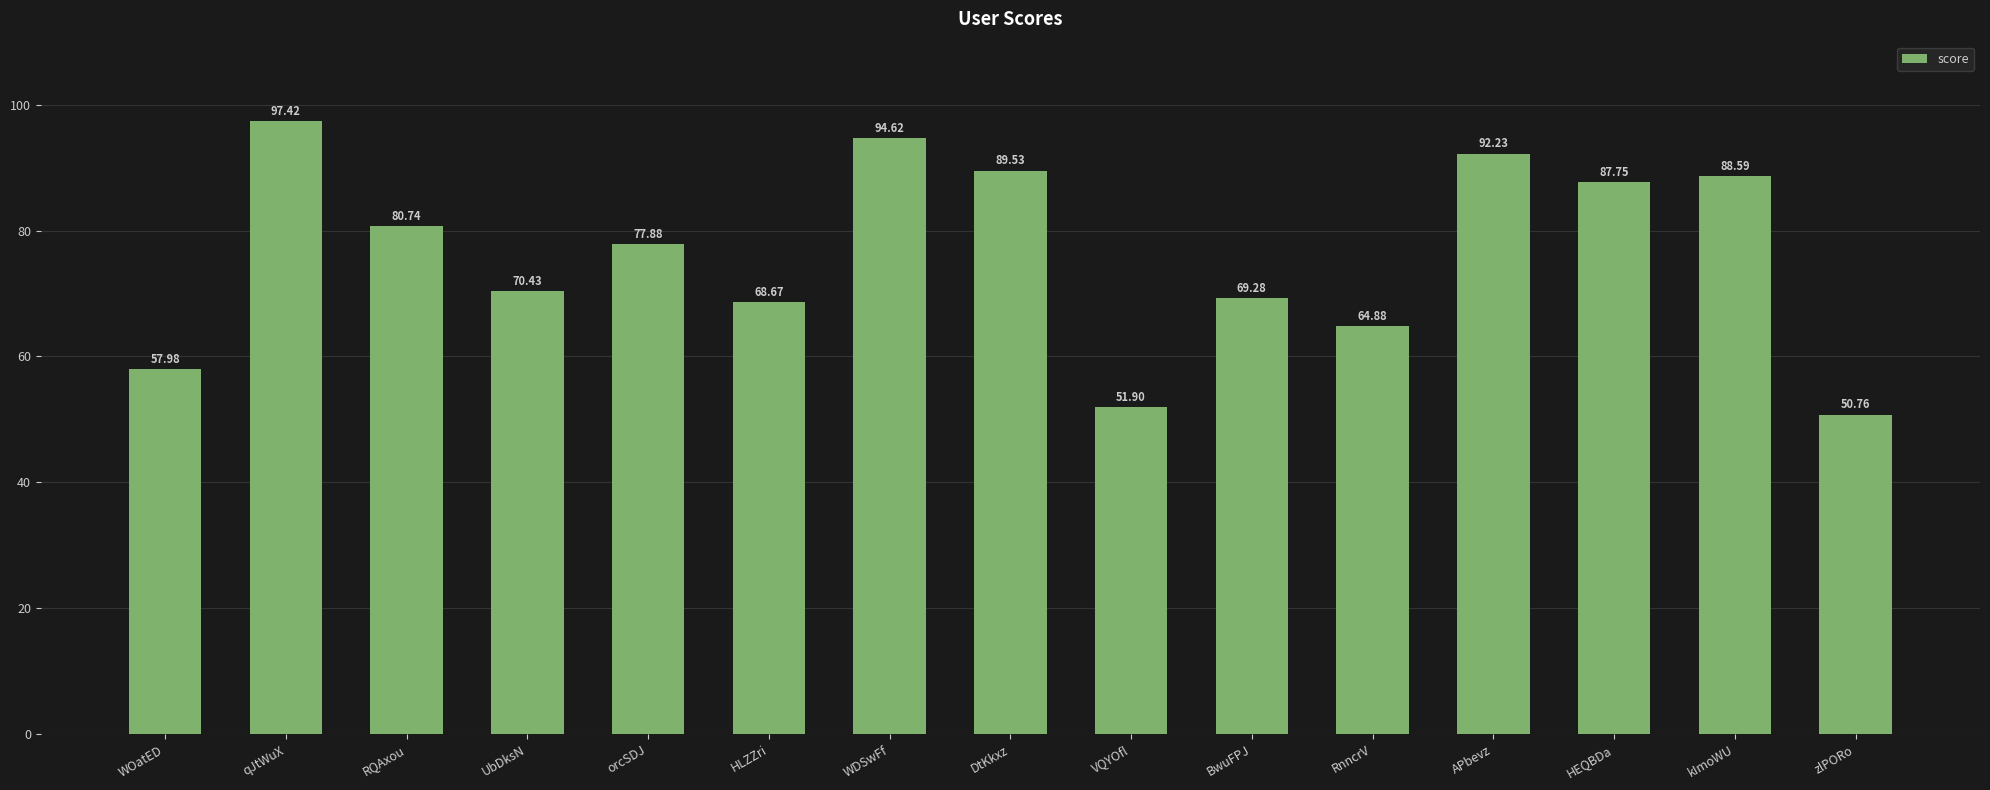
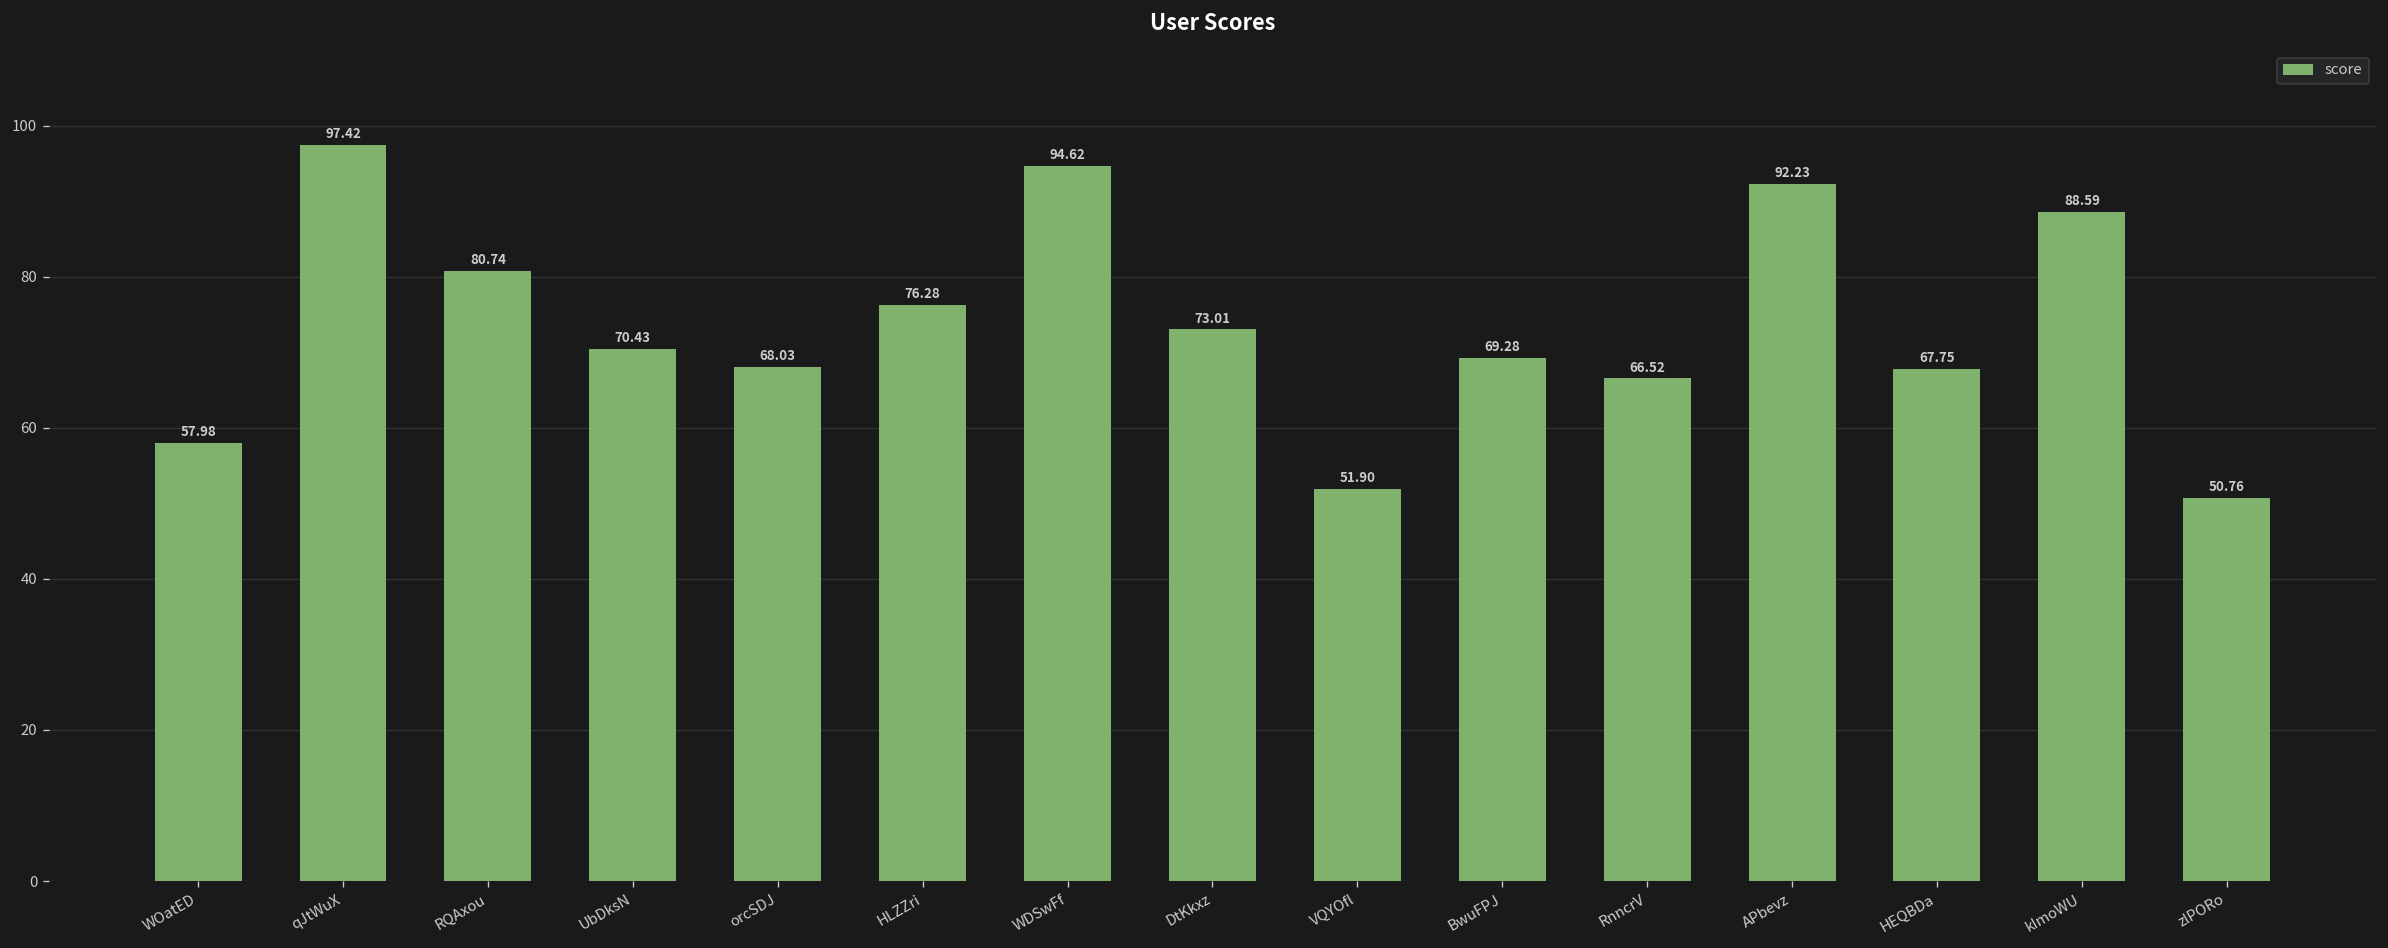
orcSDJ: 77.88 -> 68.03
HLZZri: 68.67 -> 76.28
DtKkxz: 89.53 -> 73.01
RnncrV: 64.88 -> 66.52
HEQBDa: 87.75 -> 67.75
